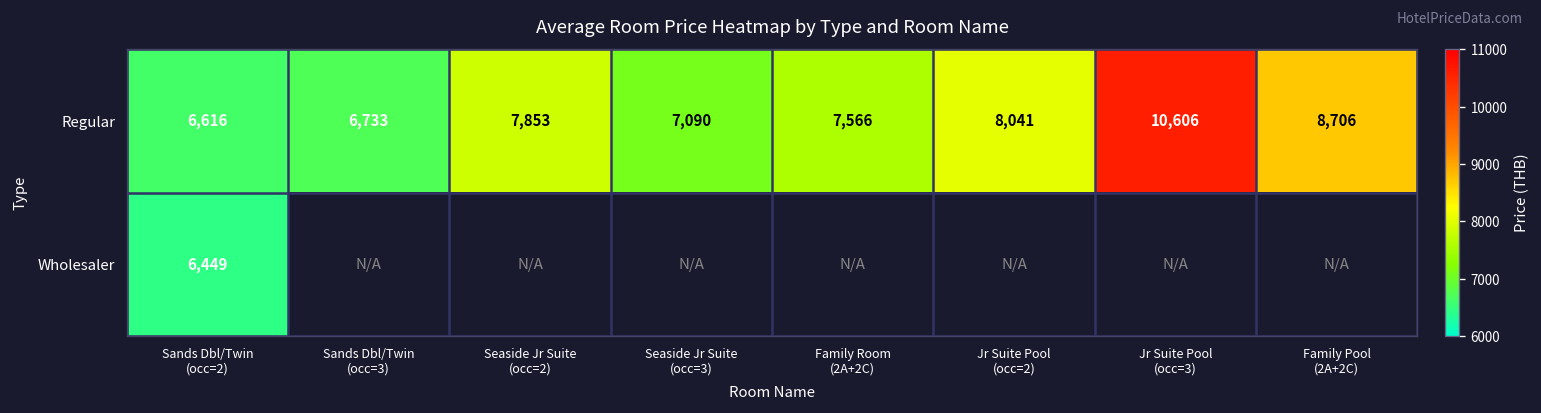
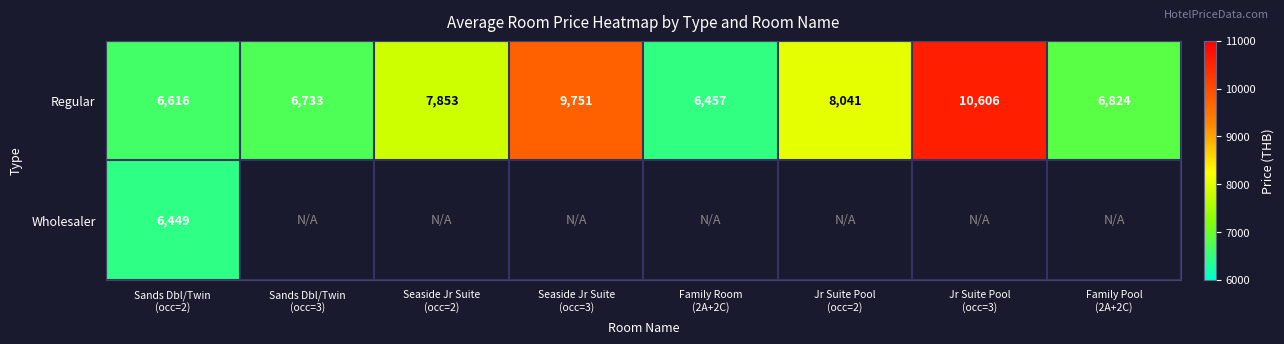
Regular, Seaside Jr Suite (occ=3): 7,090 -> 9,751
Regular, Family Room (2A+2C): 7,566 -> 6,457
Regular, Family Pool (2A+2C): 8,706 -> 6,824
